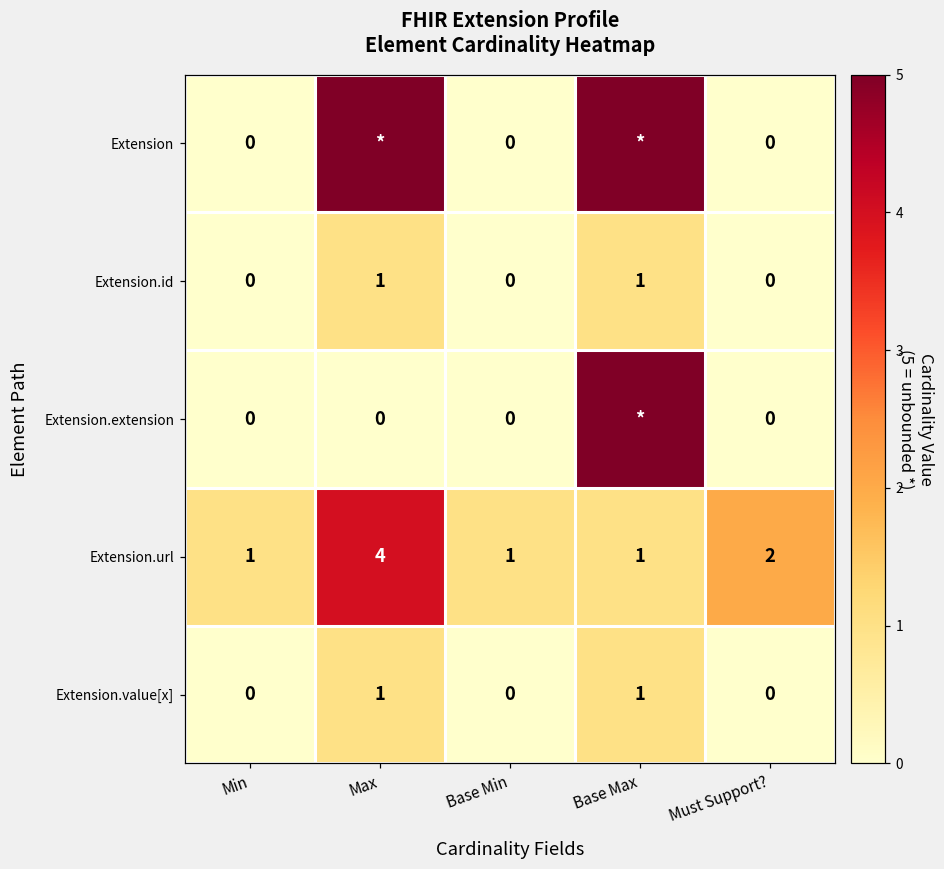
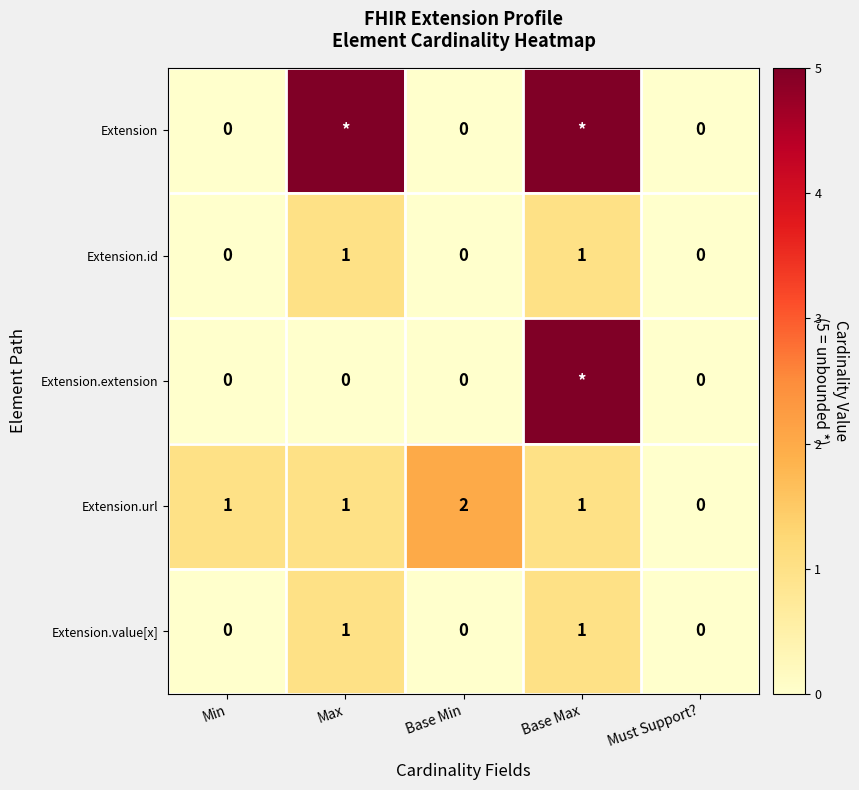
Extension.url, Max: 4 -> 1
Extension.url, Base Min: 1 -> 2
Extension.url, Must Support?: 2 -> 0
